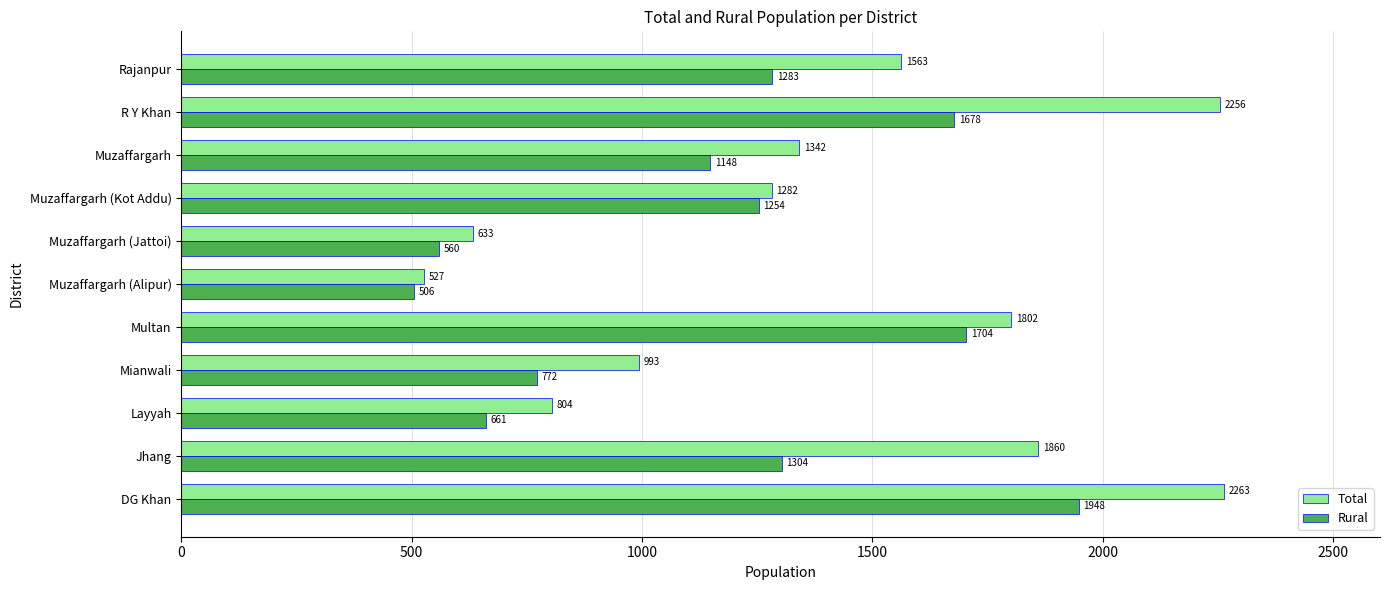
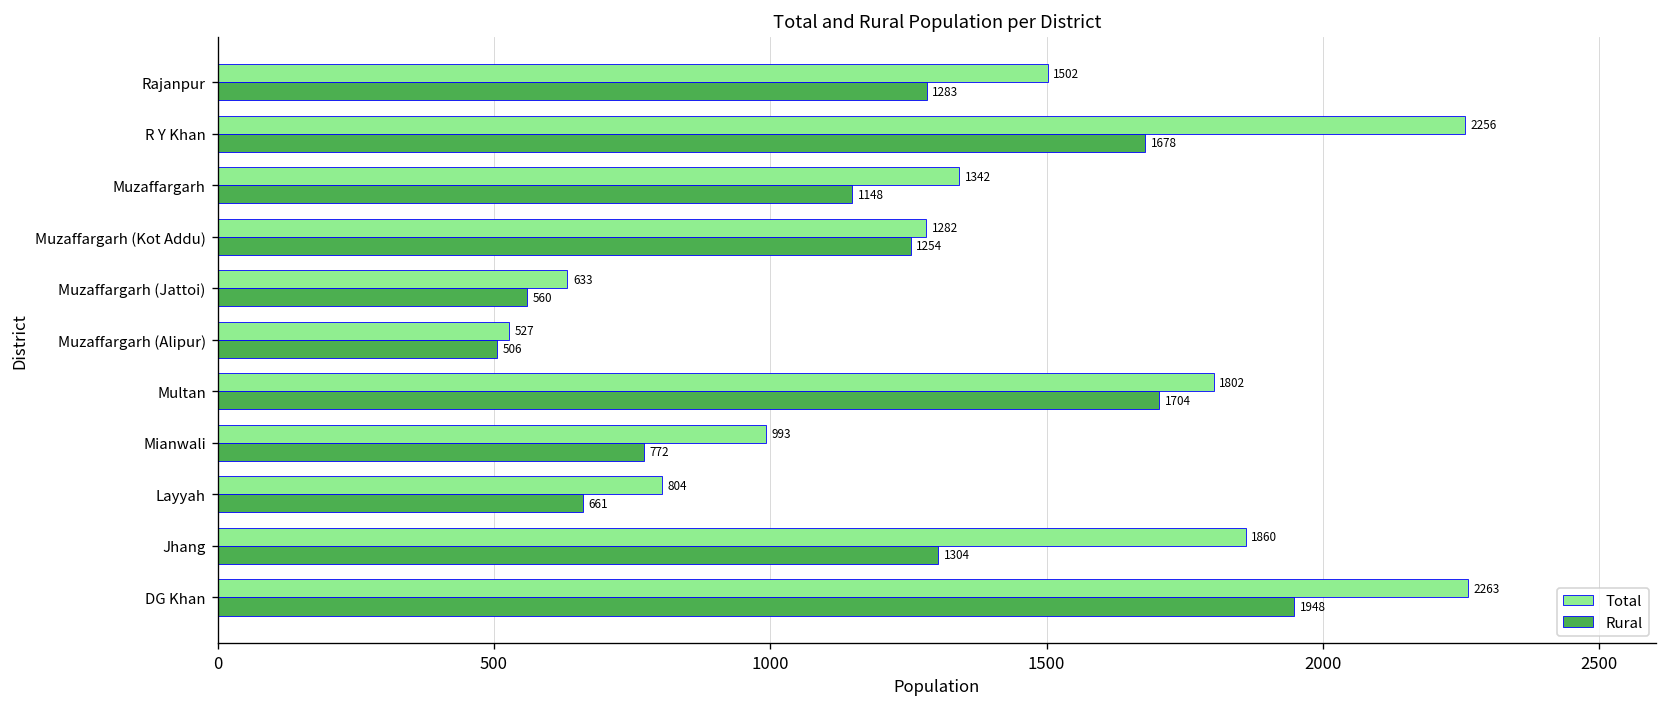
Total, Rajanpur: 1563 -> 1502
